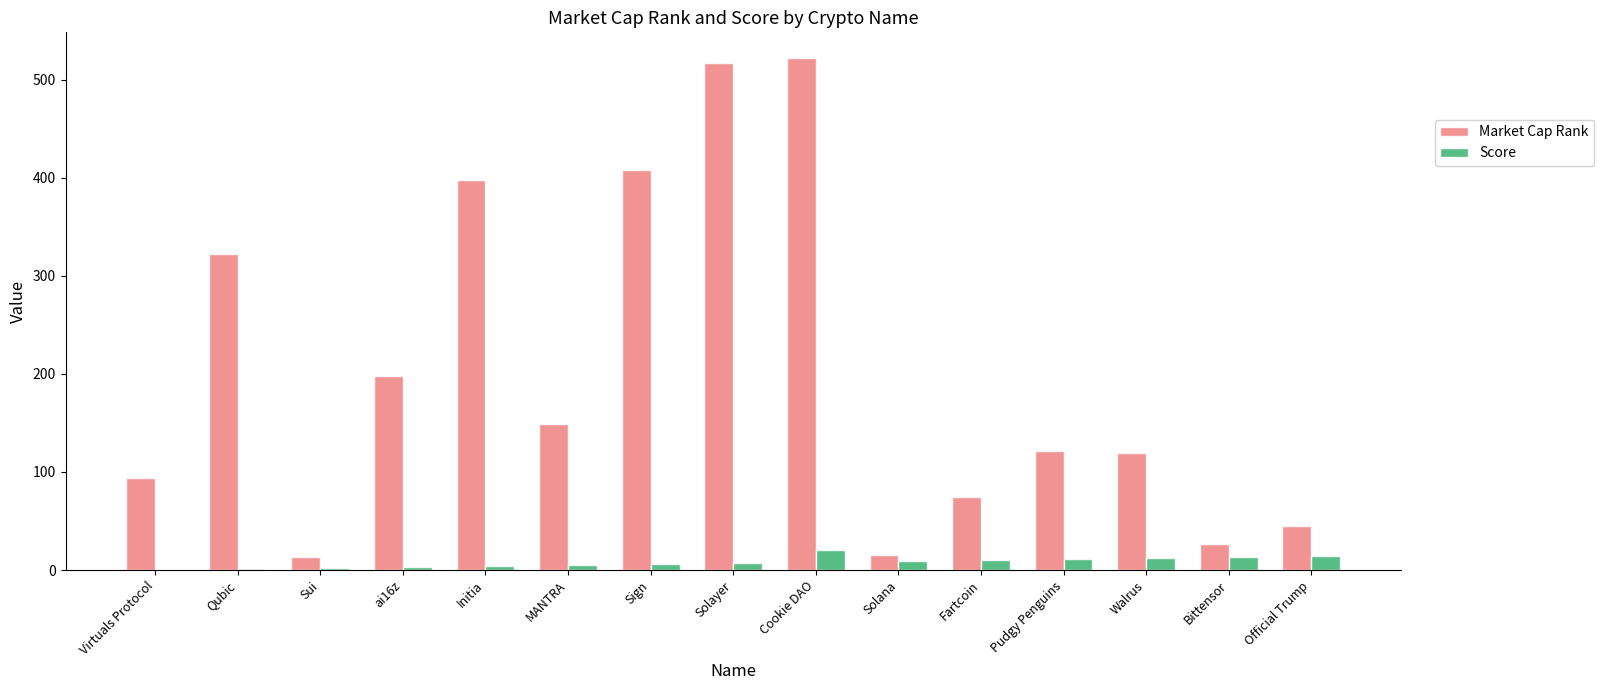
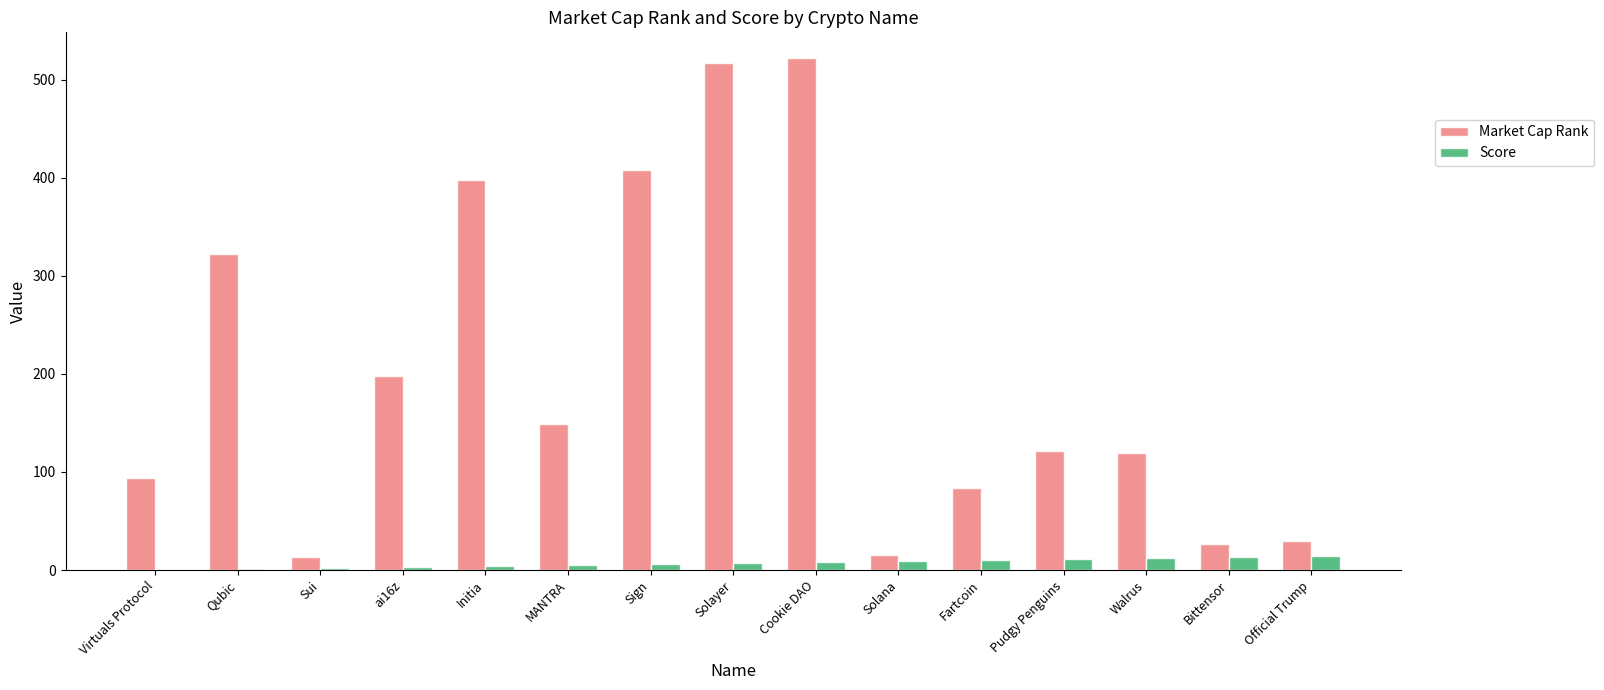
Score, Cookie DAO: 20 -> 10
Market Cap Rank, Fartcoin: 70 -> 80
Market Cap Rank, Official Trump: 50 -> 30
